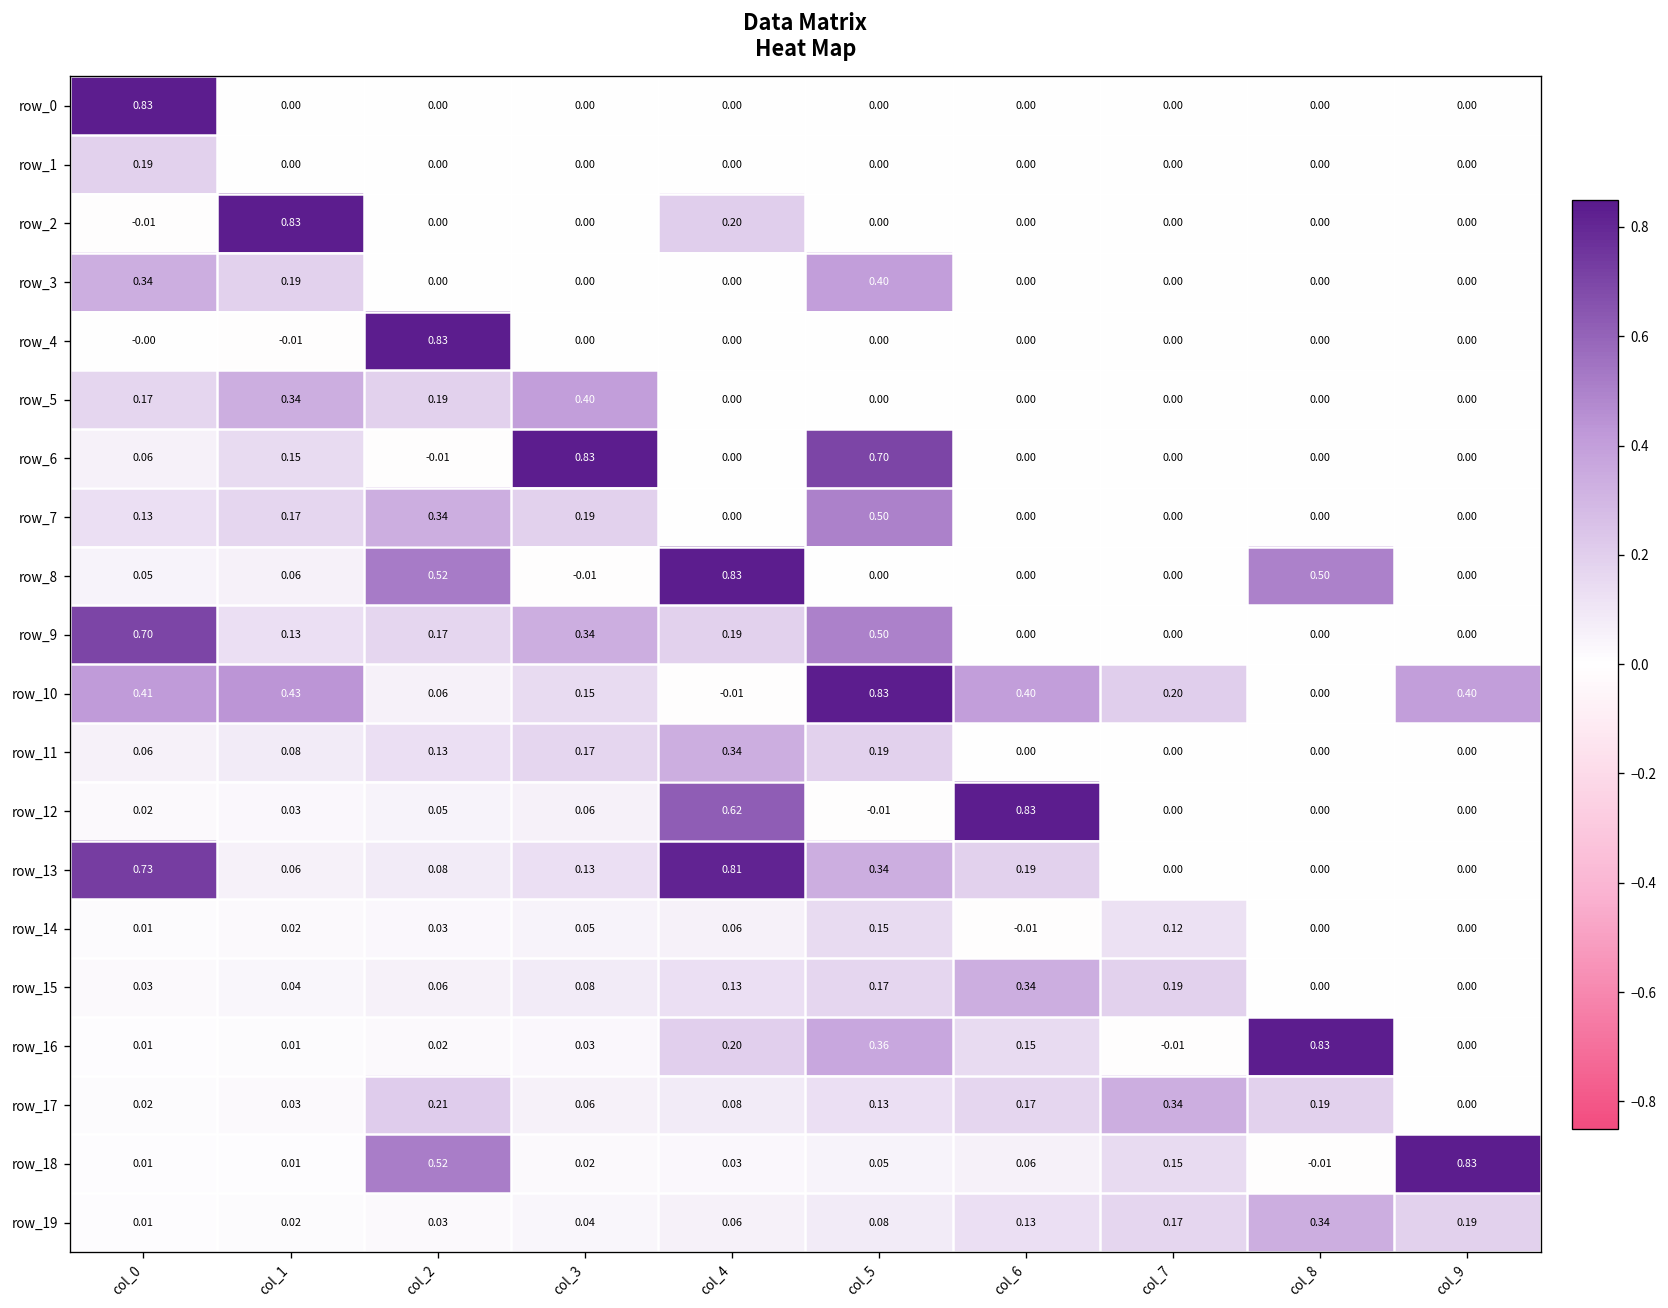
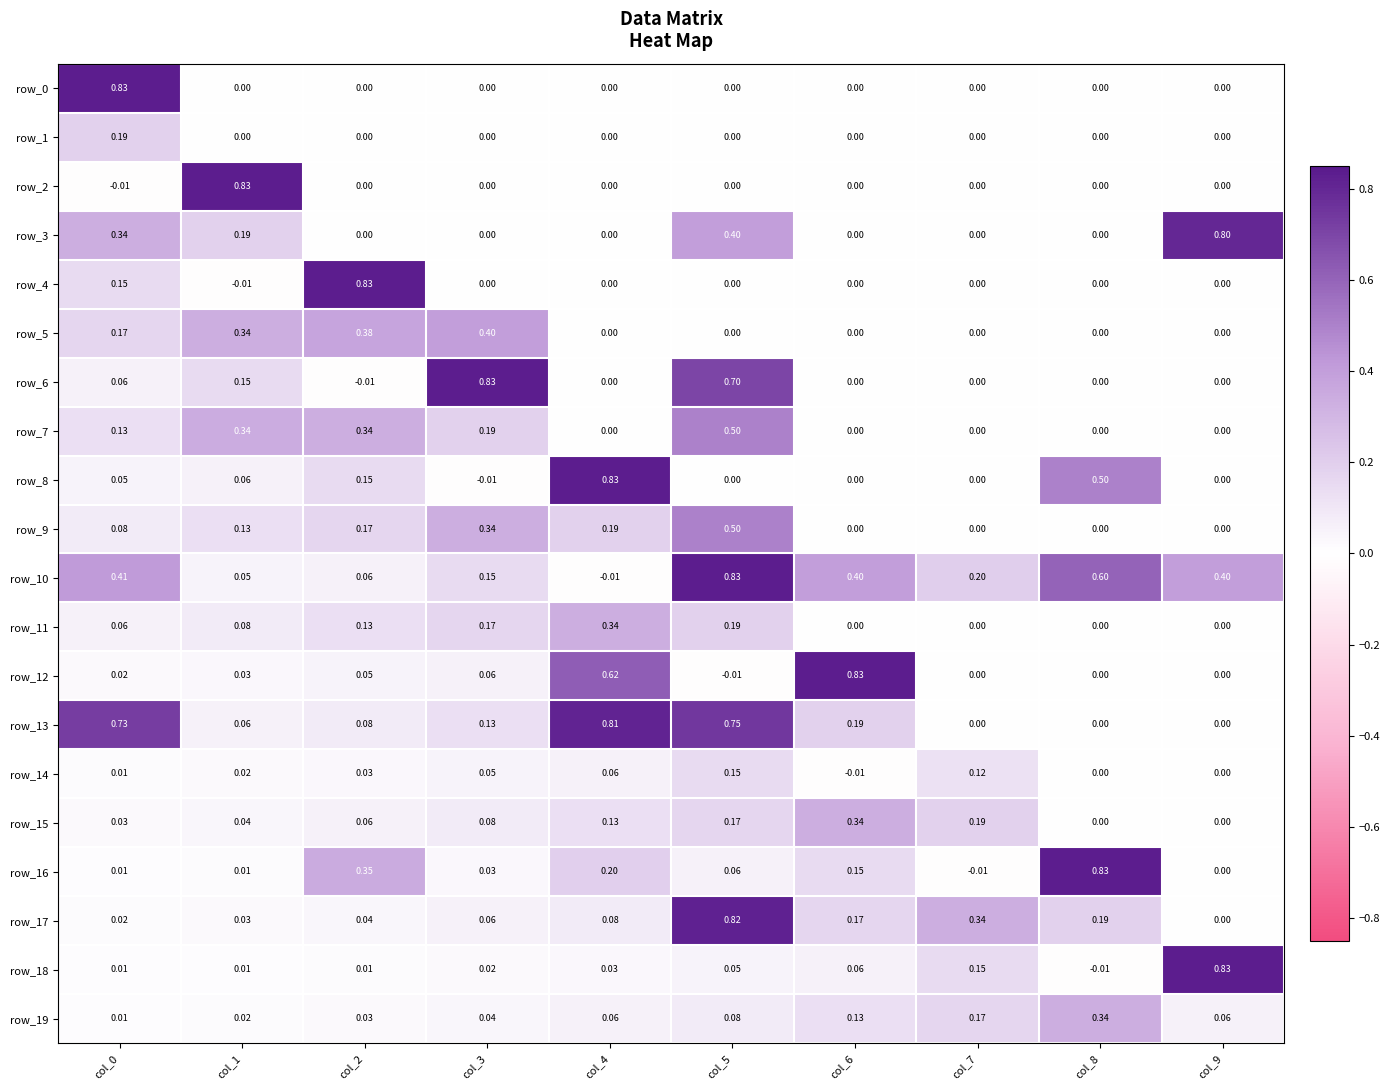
row_2, col_4: 0.20 -> 0.00
row_3, col_9: 0.00 -> 0.80
row_4, col_0: -0.00 -> 0.15
row_5, col_2: 0.19 -> 0.38
row_7, col_1: 0.17 -> 0.34
row_8, col_2: 0.52 -> 0.15
row_9, col_0: 0.70 -> 0.08
row_10, col_1: 0.43 -> 0.05
row_10, col_8: 0.00 -> 0.60
row_13, col_5: 0.34 -> 0.75
row_16, col_2: 0.02 -> 0.35
row_16, col_5: 0.36 -> 0.06
row_17, col_2: 0.21 -> 0.04
row_17, col_5: 0.13 -> 0.82
row_18, col_2: 0.52 -> 0.01
row_19, col_9: 0.19 -> 0.06
